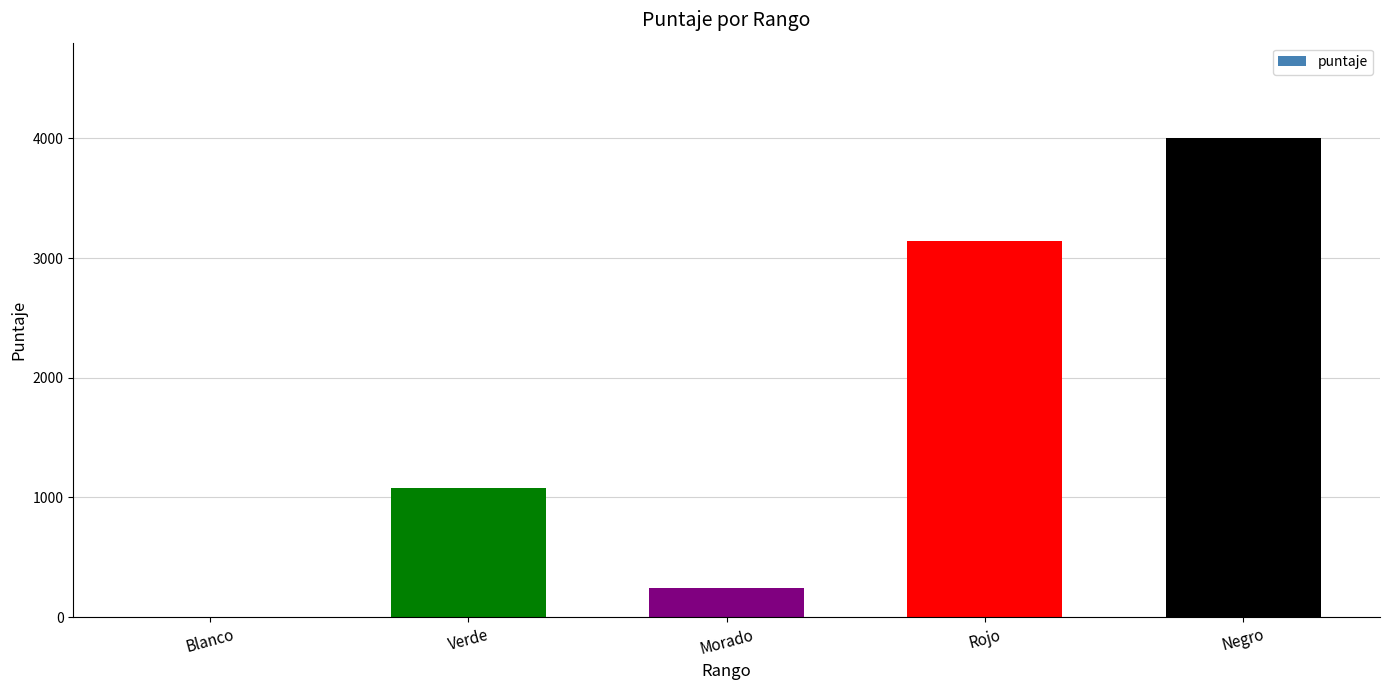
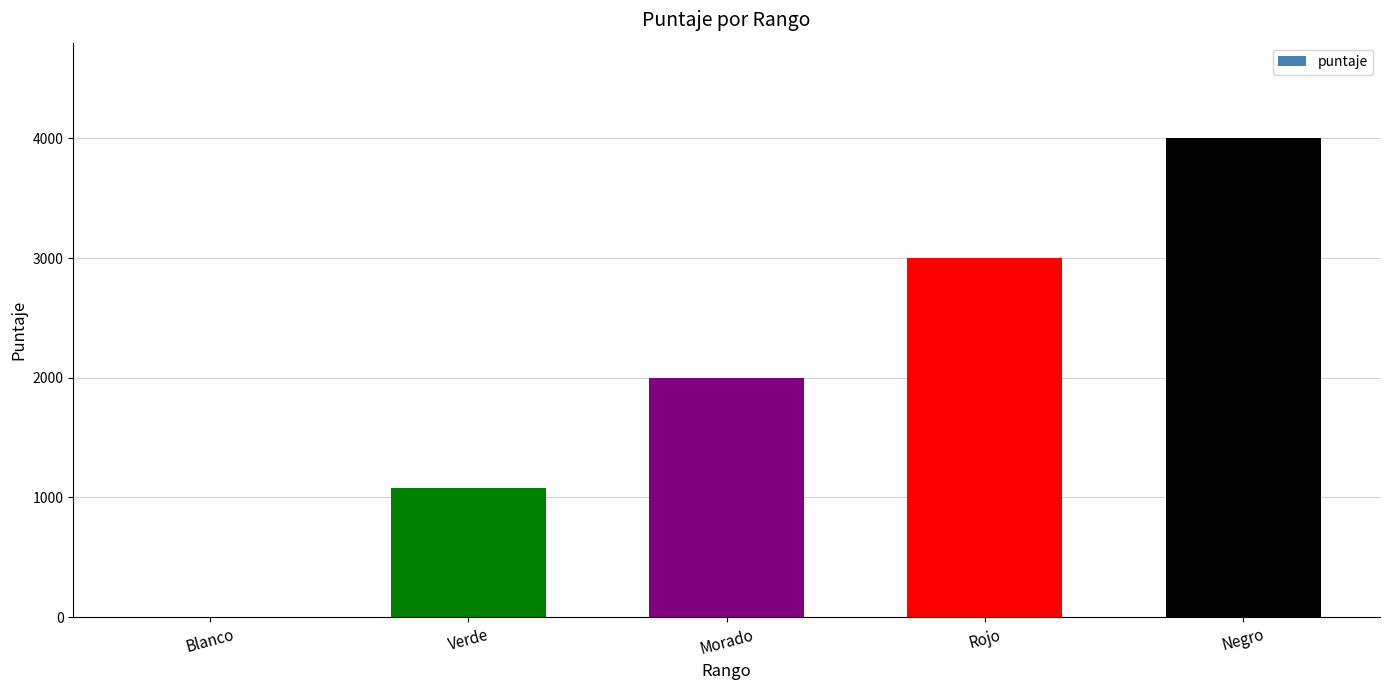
Morado: 250 -> 2000
Rojo: 3140 -> 3000
